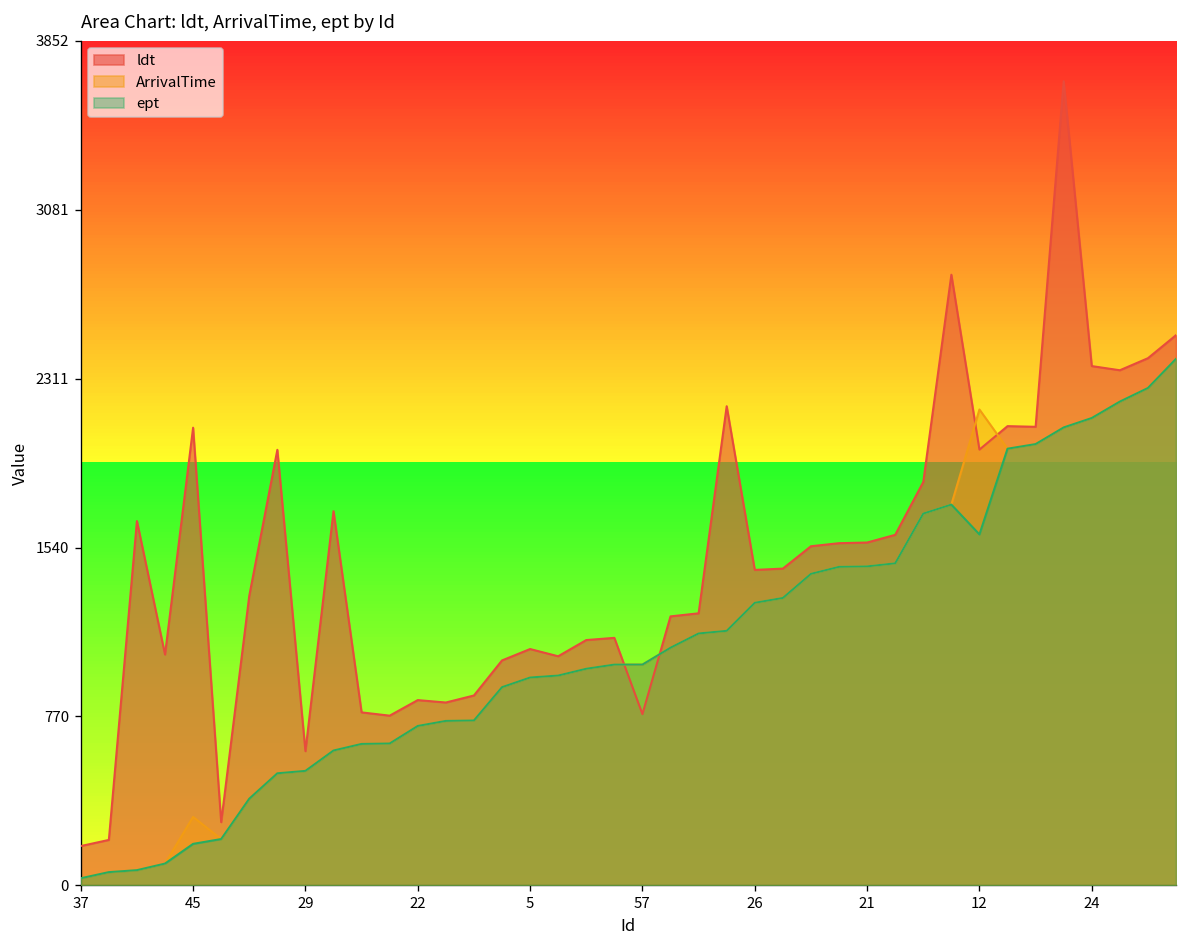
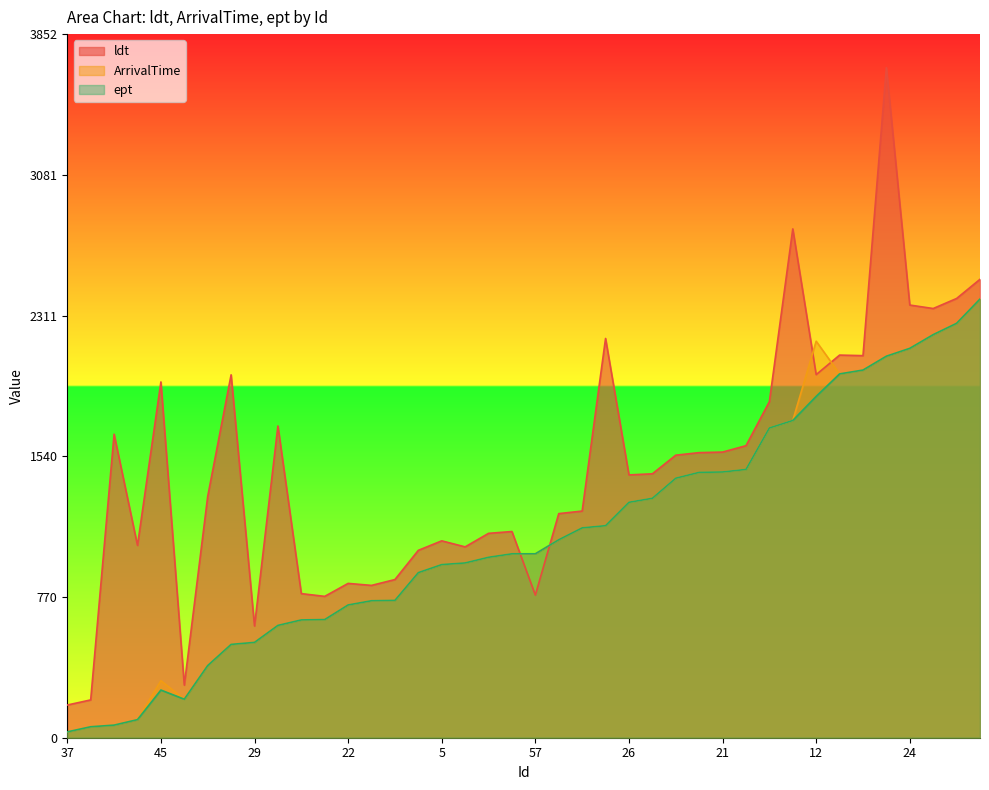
ldt, 45: 2090 -> 1950
ept, 45: 190 -> 260
ept, 12: 1600 -> 1870
